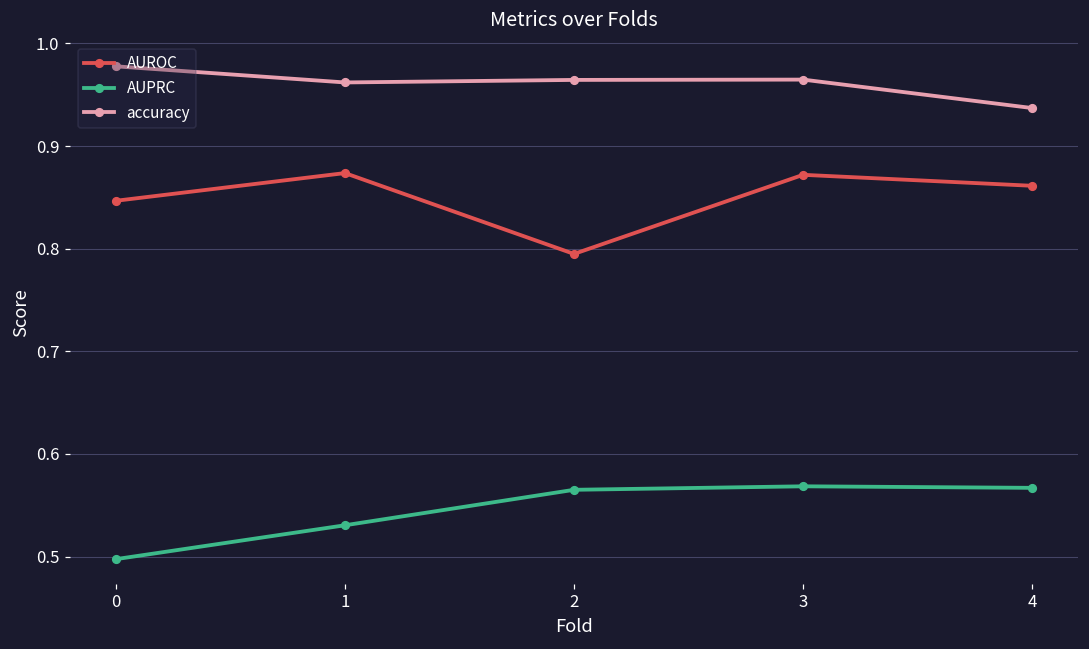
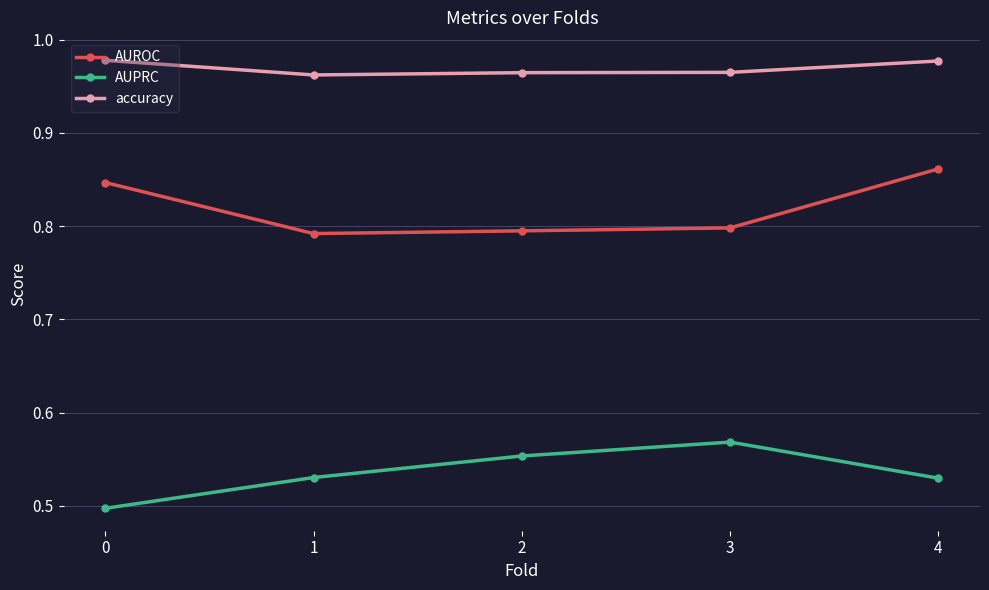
AUROC, 1: 0.87 -> 0.79
AUPRC, 2: 0.57 -> 0.55
AUROC, 3: 0.87 -> 0.80
AUPRC, 4: 0.57 -> 0.53
accuracy, 4: 0.94 -> 0.98
